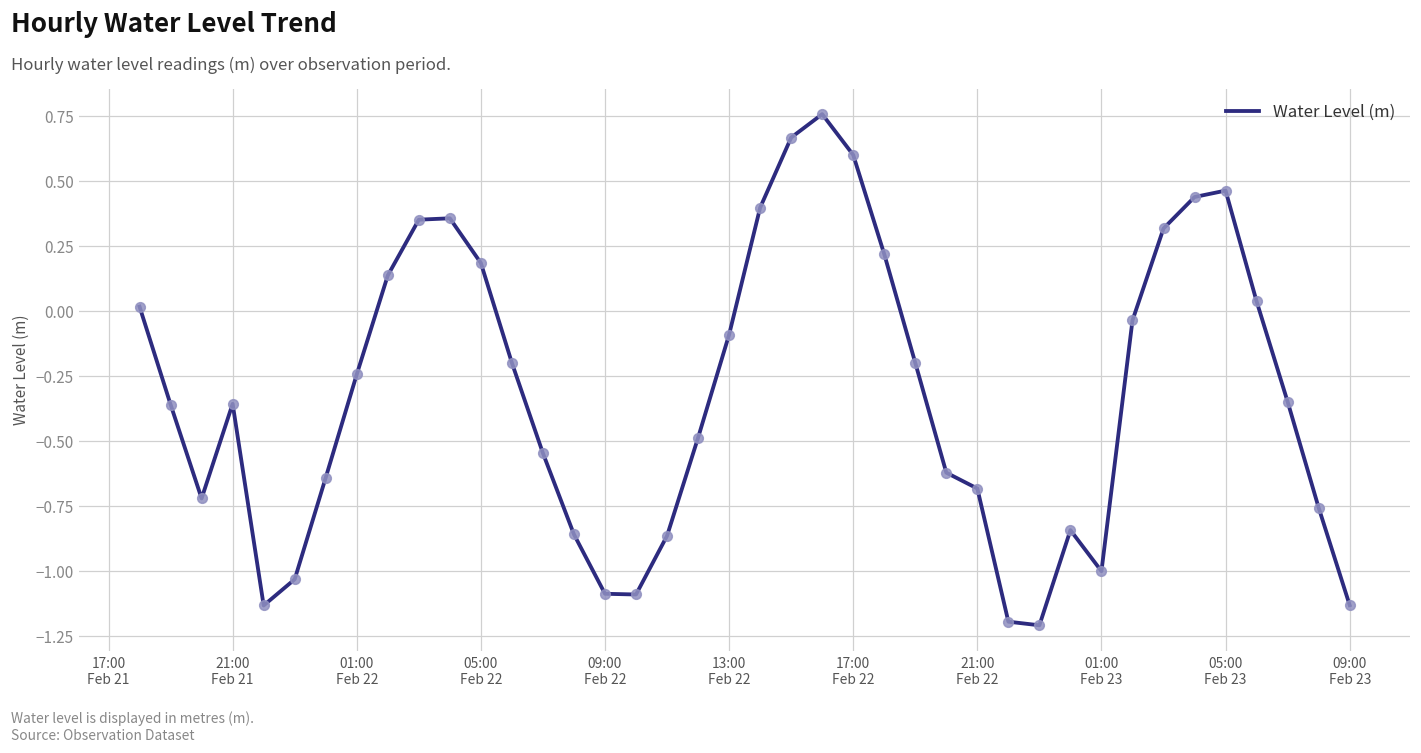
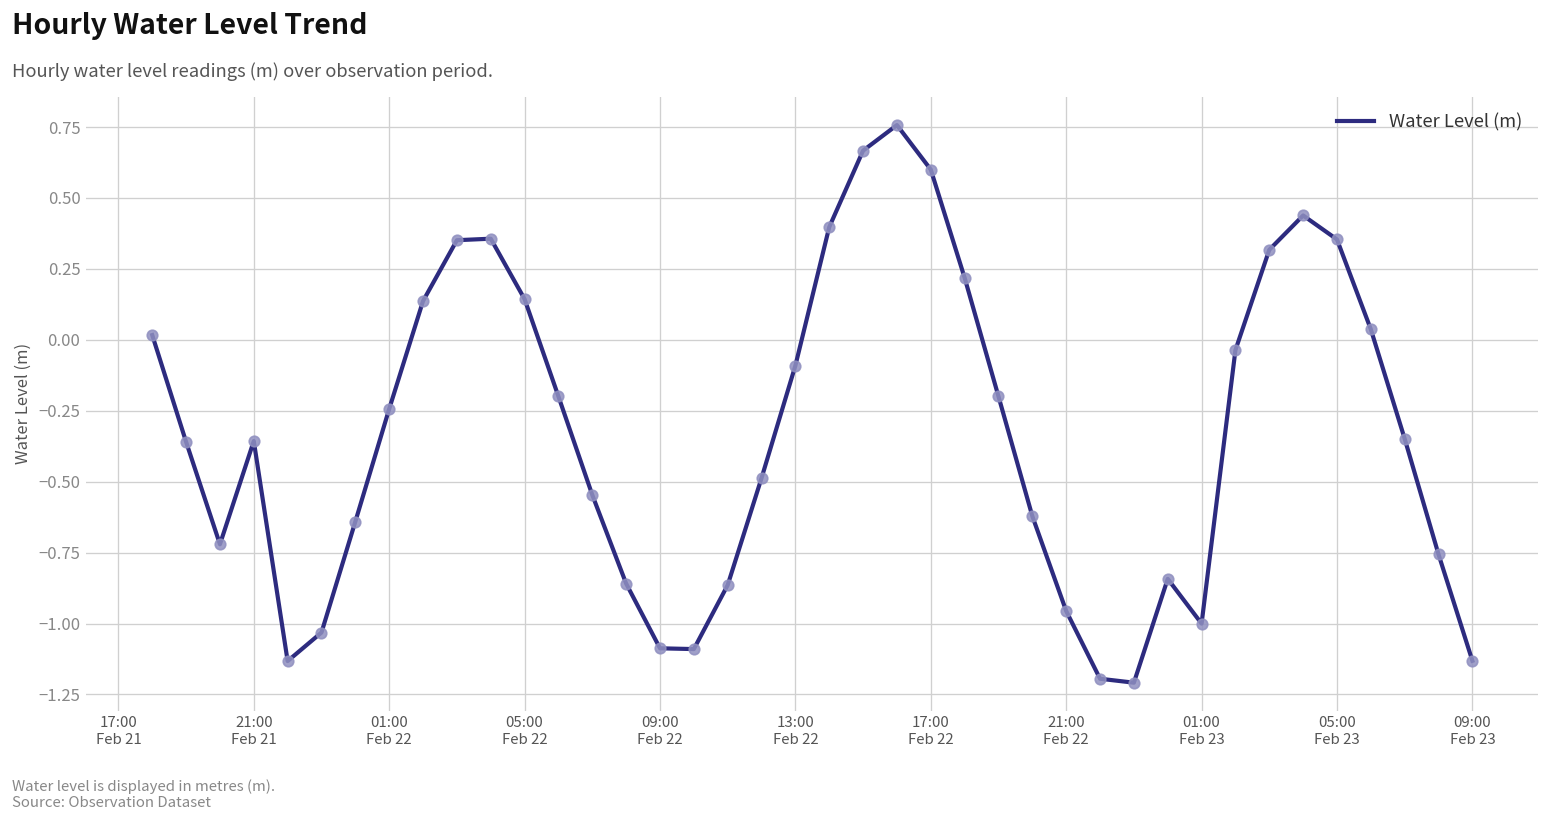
05:00 Feb 22: 0.18 -> 0.14
21:00 Feb 22: -0.68 -> -0.96
05:00 Feb 23: 0.46 -> 0.35
